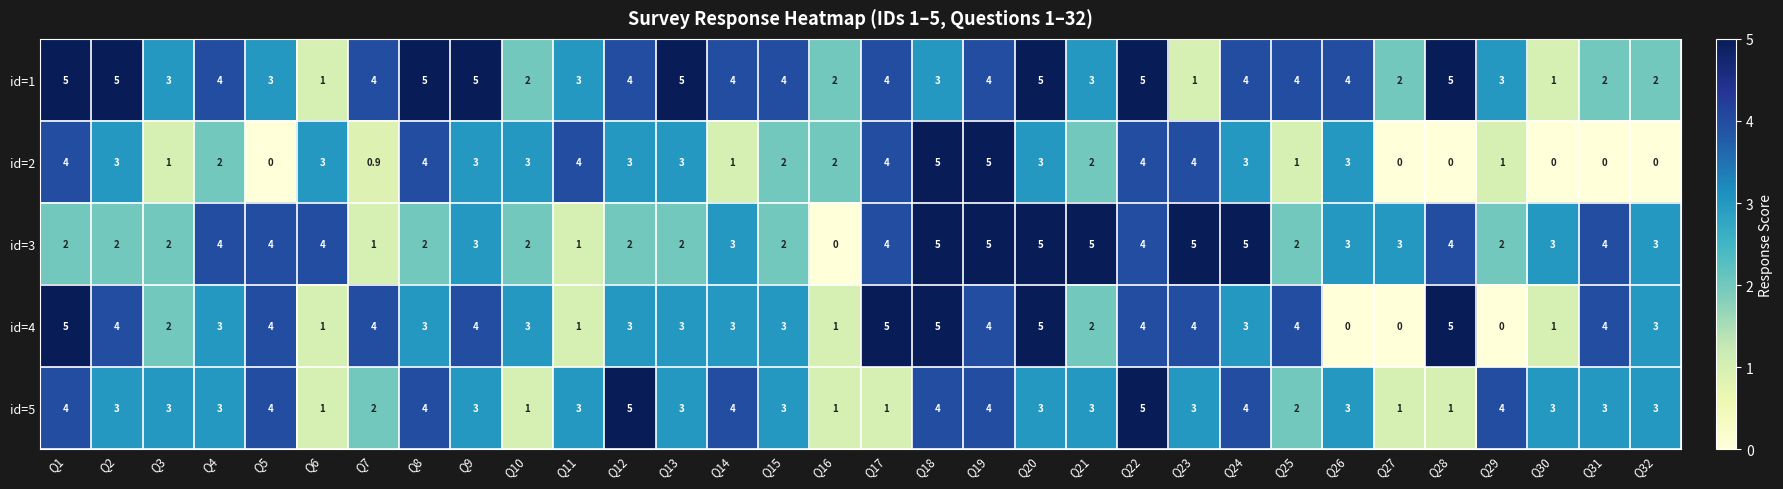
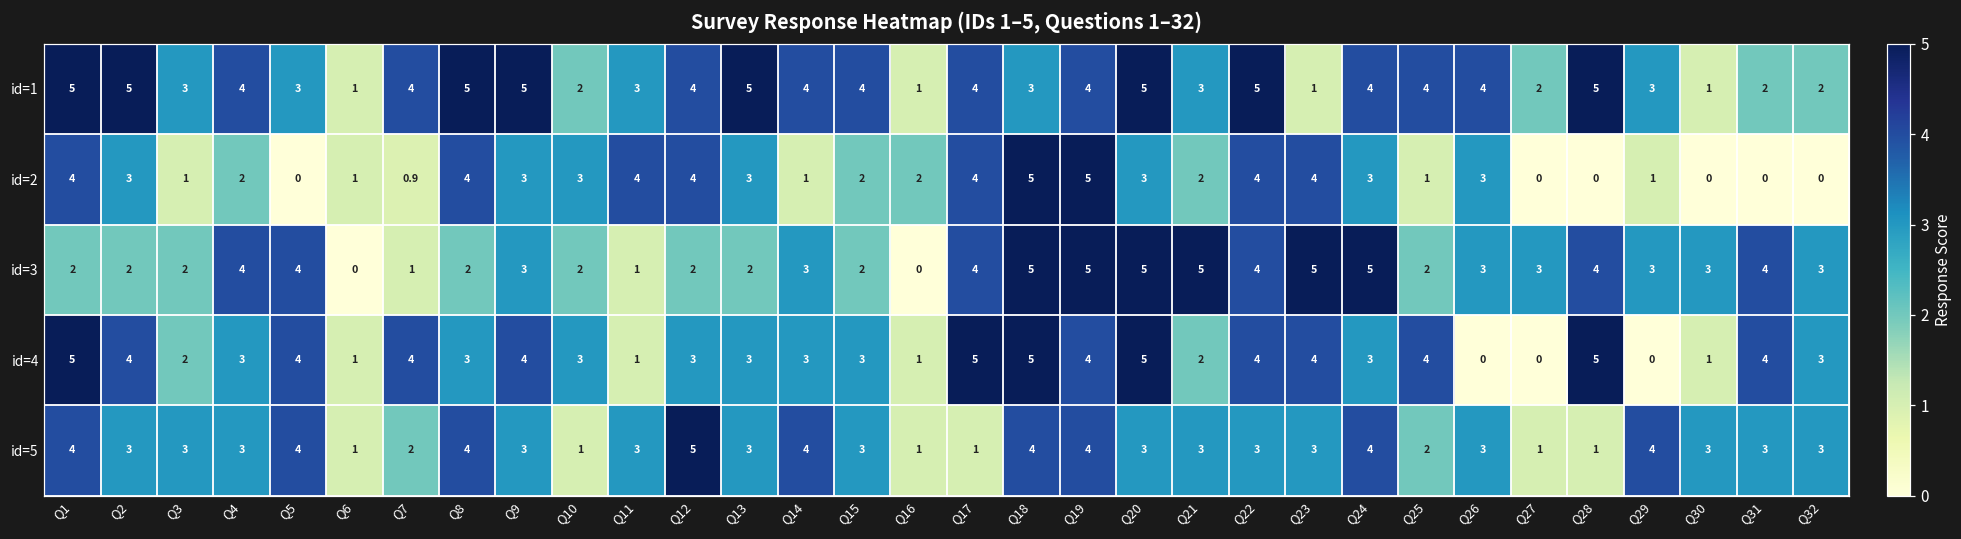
id=1, Q16: 2 -> 1
id=2, Q6: 3 -> 1
id=2, Q12: 3 -> 4
id=3, Q6: 4 -> 0
id=3, Q29: 2 -> 3
id=5, Q22: 5 -> 3
